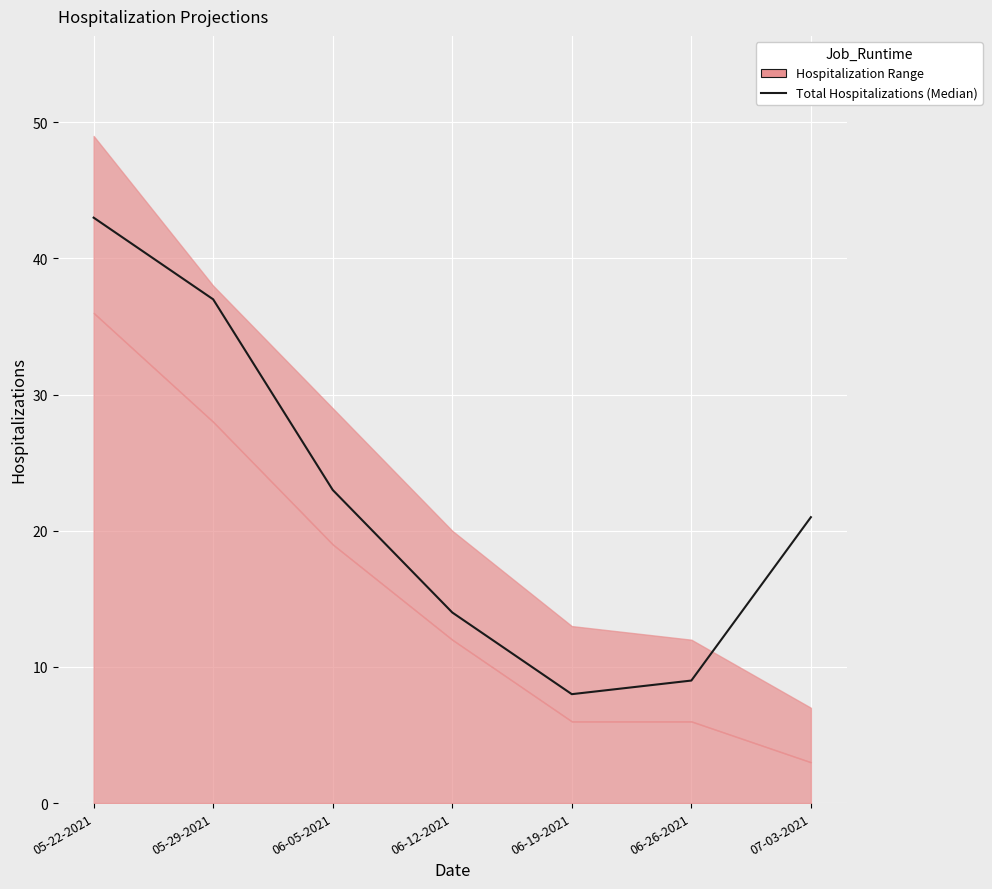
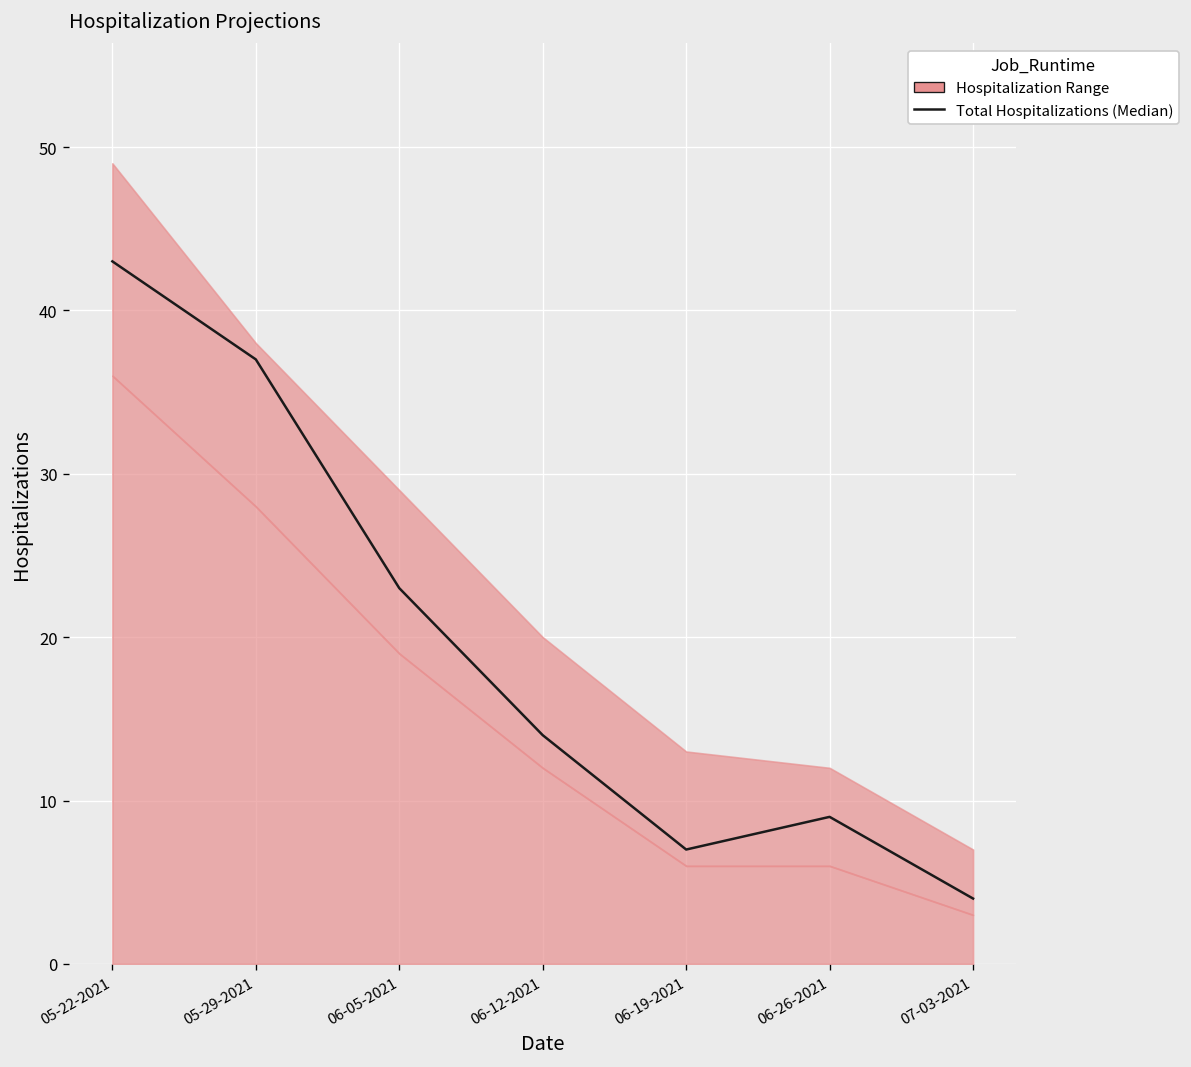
Total Hospitalizations (Median), 06-19-2021: 8 -> 7
Total Hospitalizations (Median), 07-03-2021: 21 -> 4
